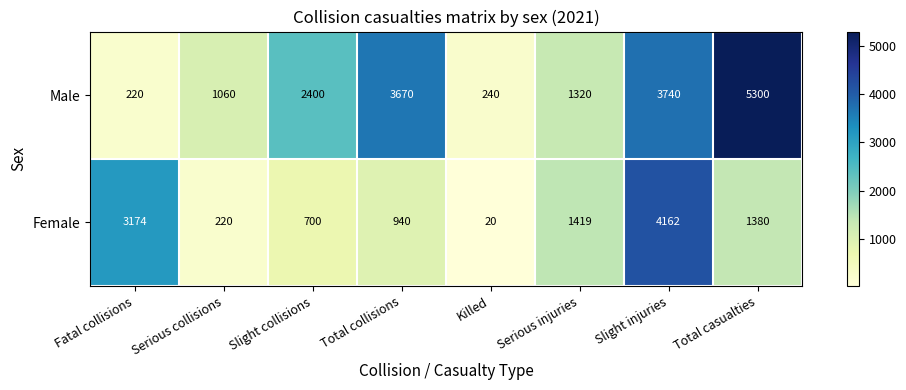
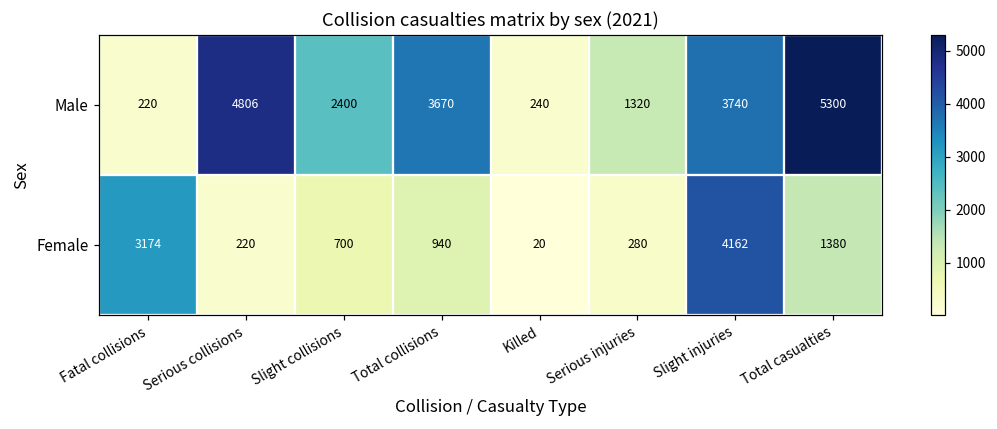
Male, Serious collisions: 1060 -> 4806
Female, Serious injuries: 1419 -> 280
